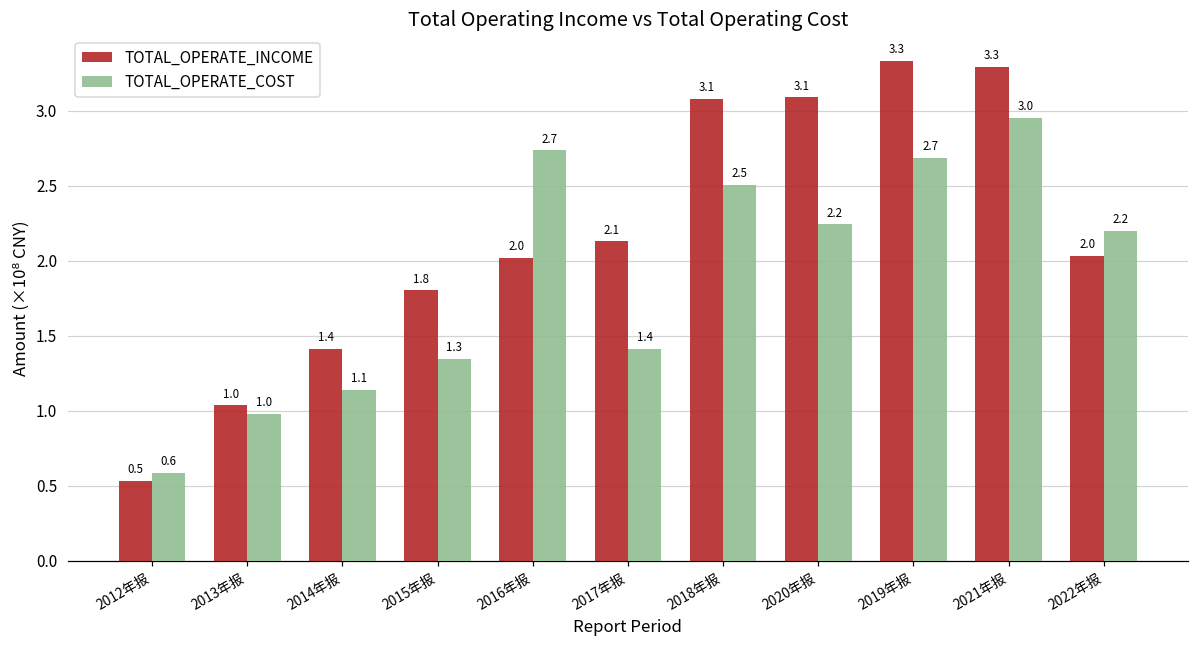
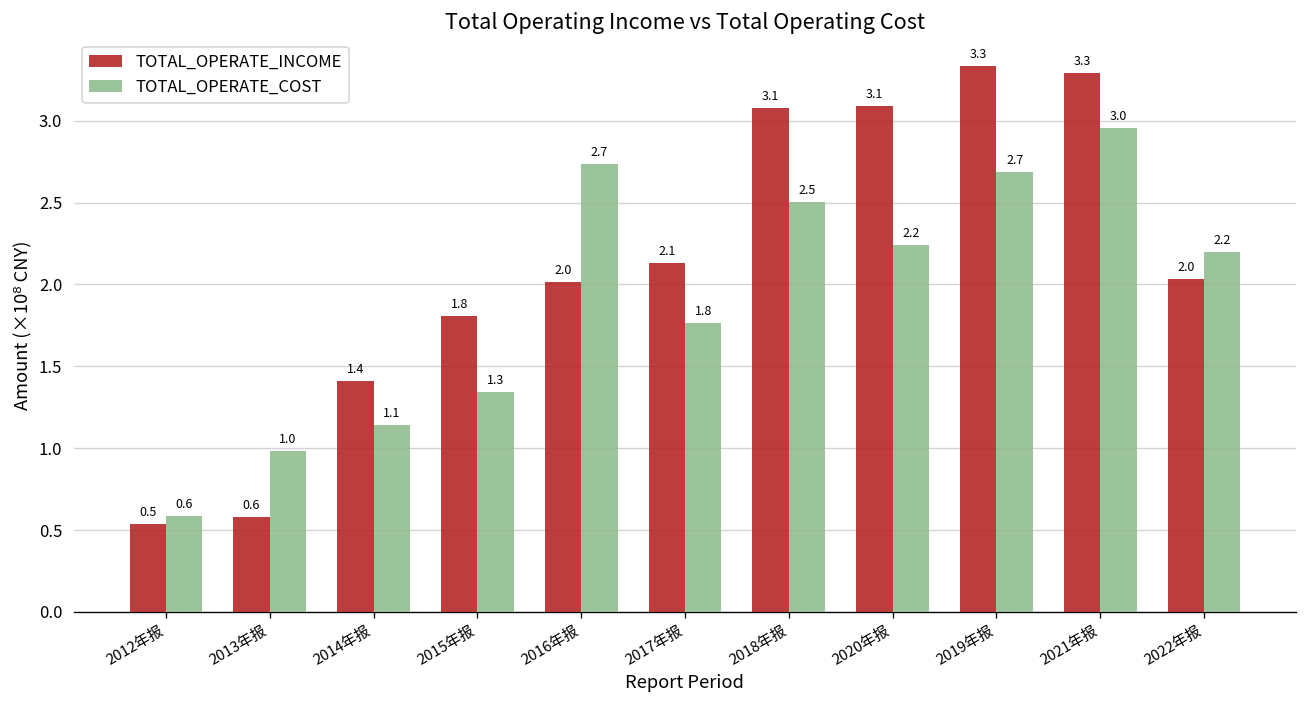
TOTAL_OPERATE_INCOME, 2013年报: 1.0 -> 0.6
TOTAL_OPERATE_COST, 2017年报: 1.4 -> 1.8
